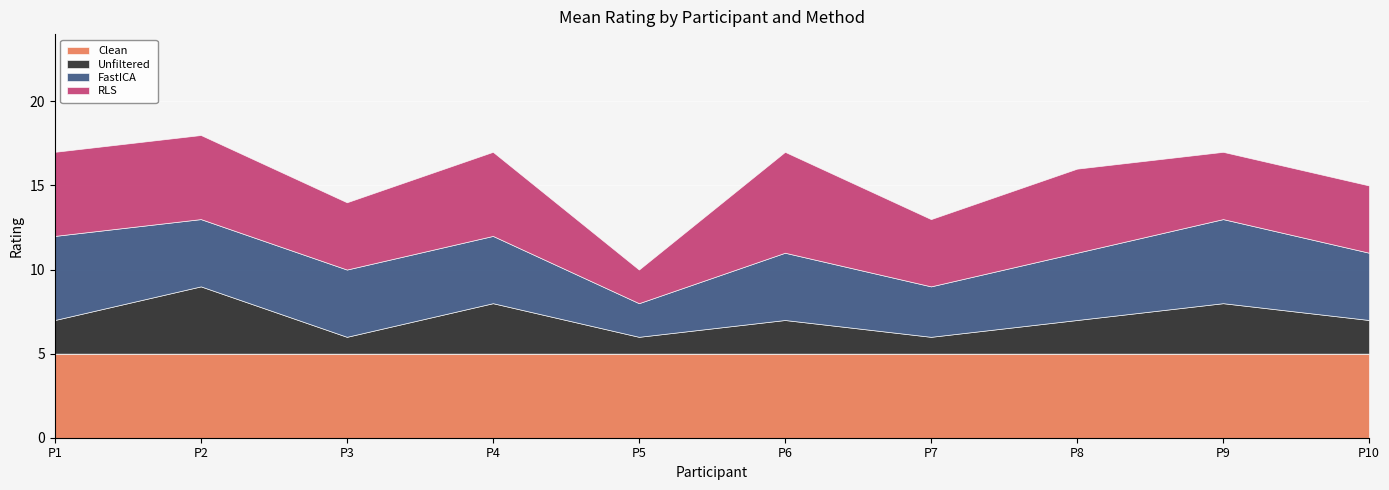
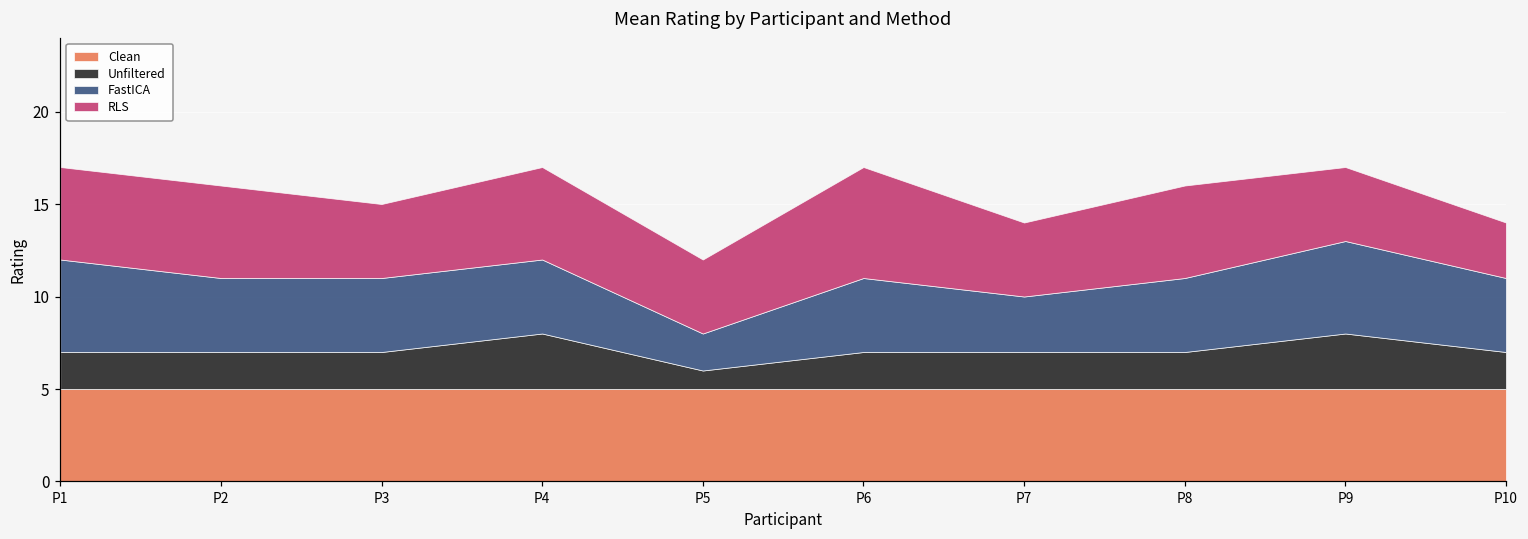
Unfiltered, P2: 4 -> 2
Unfiltered, P3: 1 -> 2
RLS, P5: 2 -> 4
Unfiltered, P7: 1 -> 2
RLS, P10: 4 -> 3
